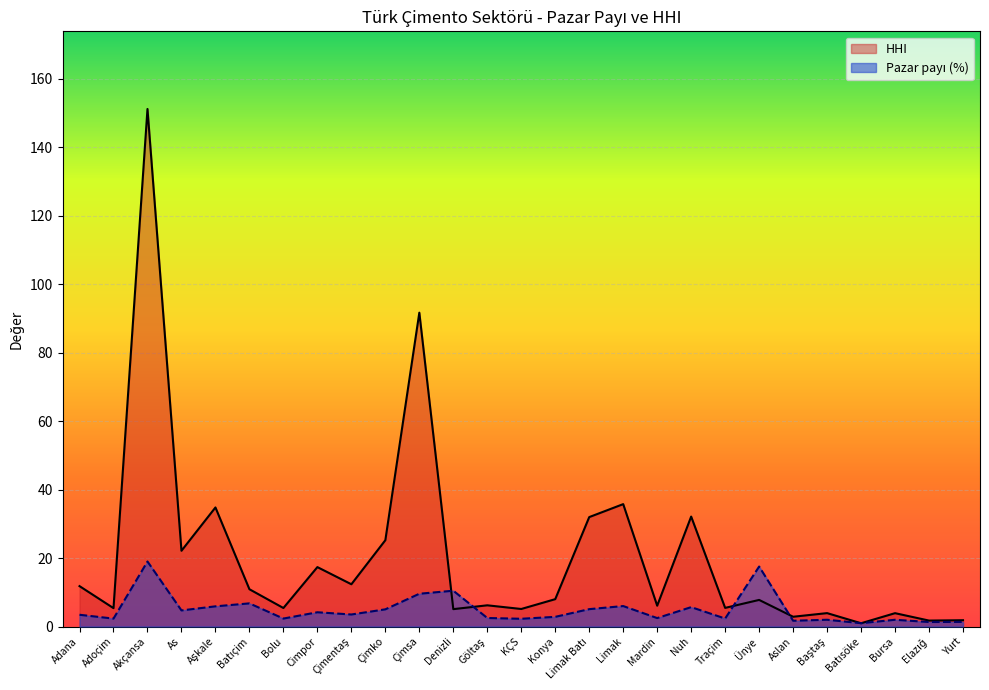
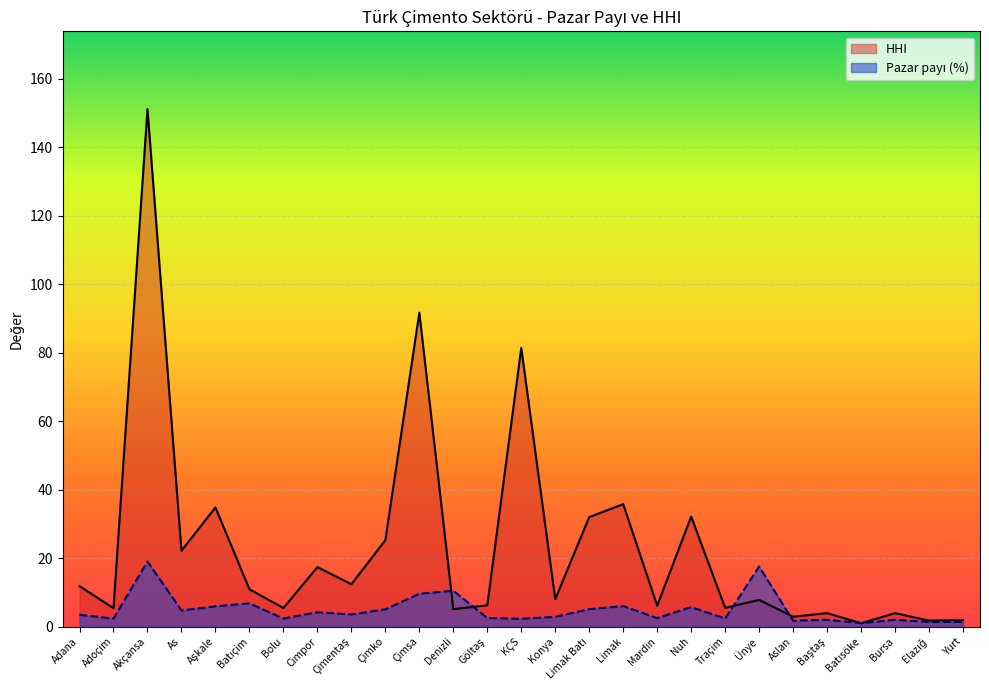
HHI, KÇS: 5 -> 81
